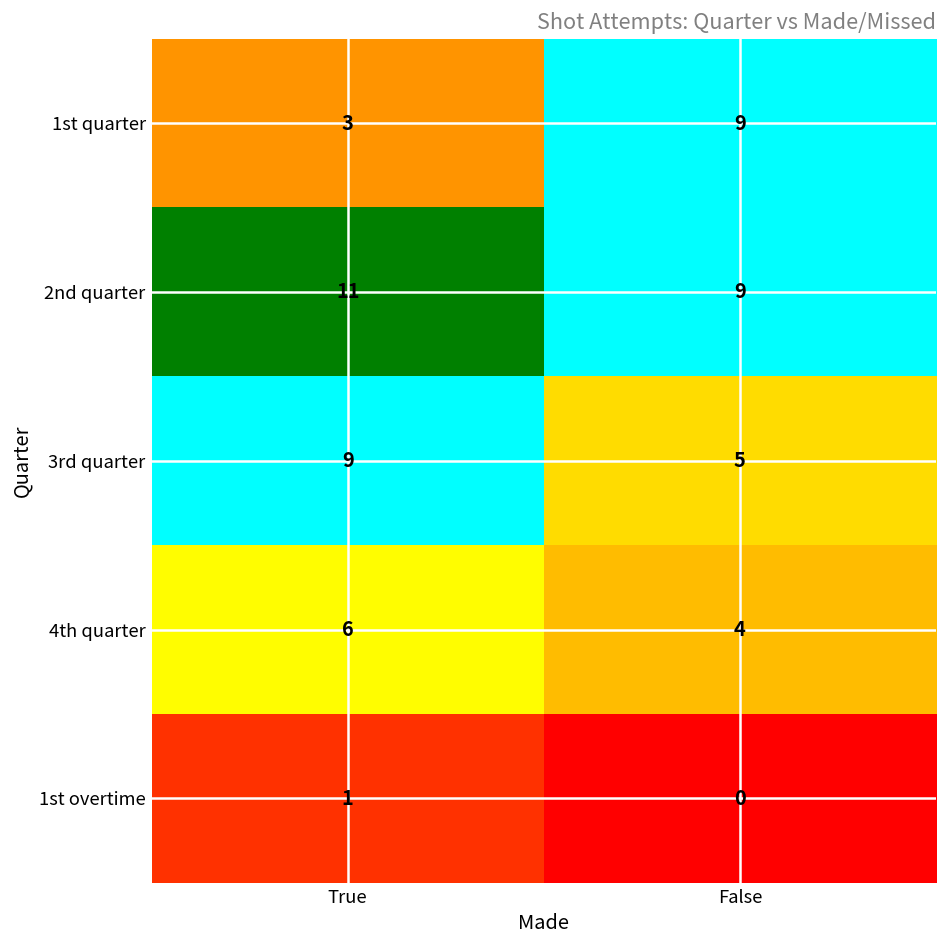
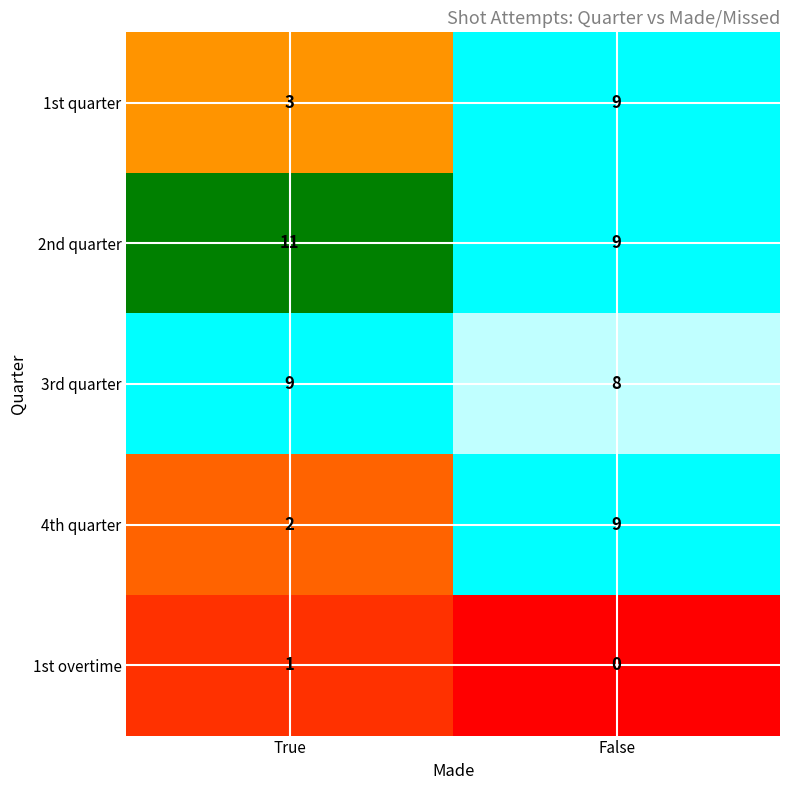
3rd quarter, False: 5 -> 8
4th quarter, True: 6 -> 2
4th quarter, False: 4 -> 9
